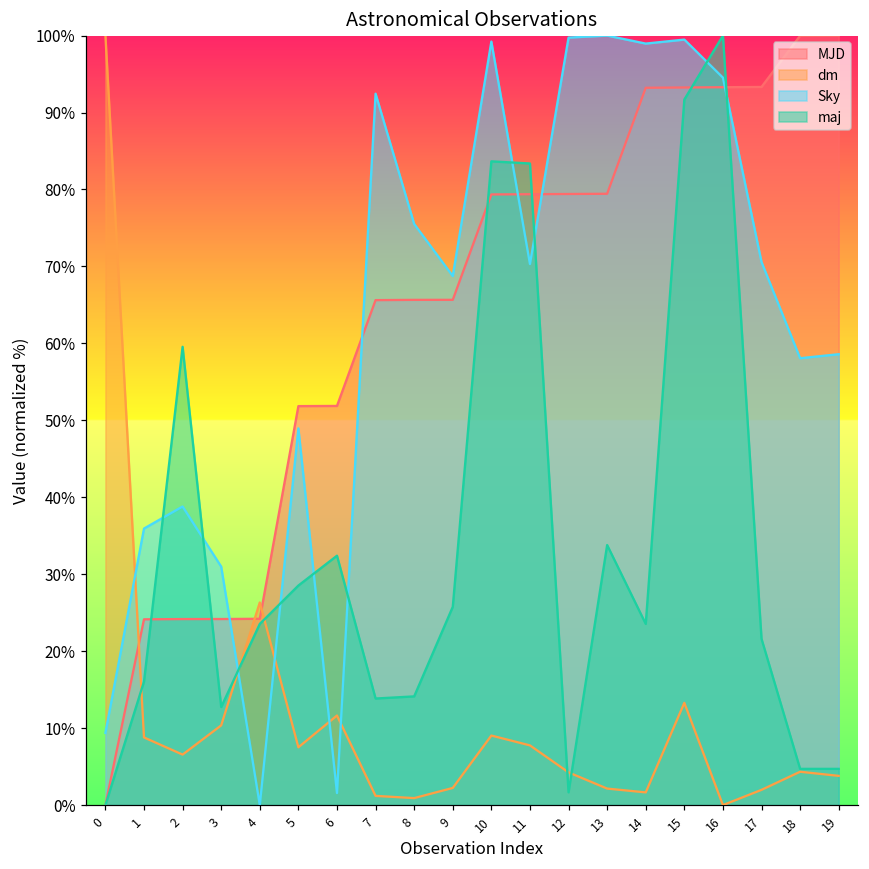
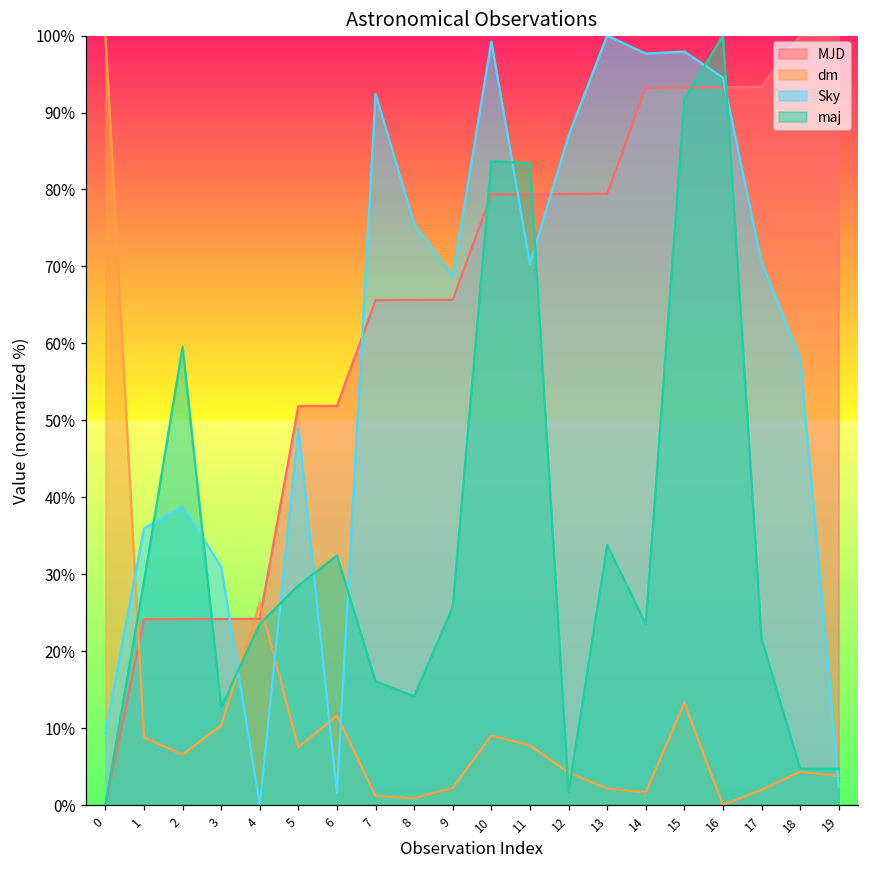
maj, 1: 16% -> 29%
maj, 7: 14% -> 16%
Sky, 12: 100% -> 87%
Sky, 14: 99% -> 98%
Sky, 15: 99% -> 98%
Sky, 19: 59% -> 2%
